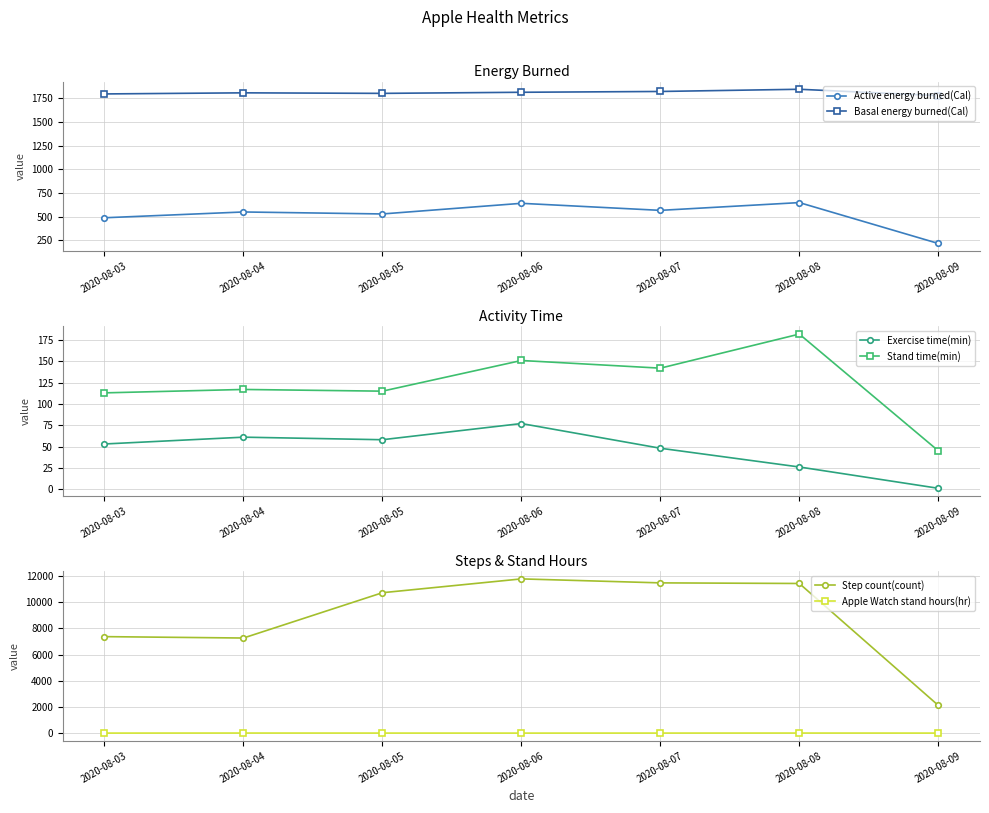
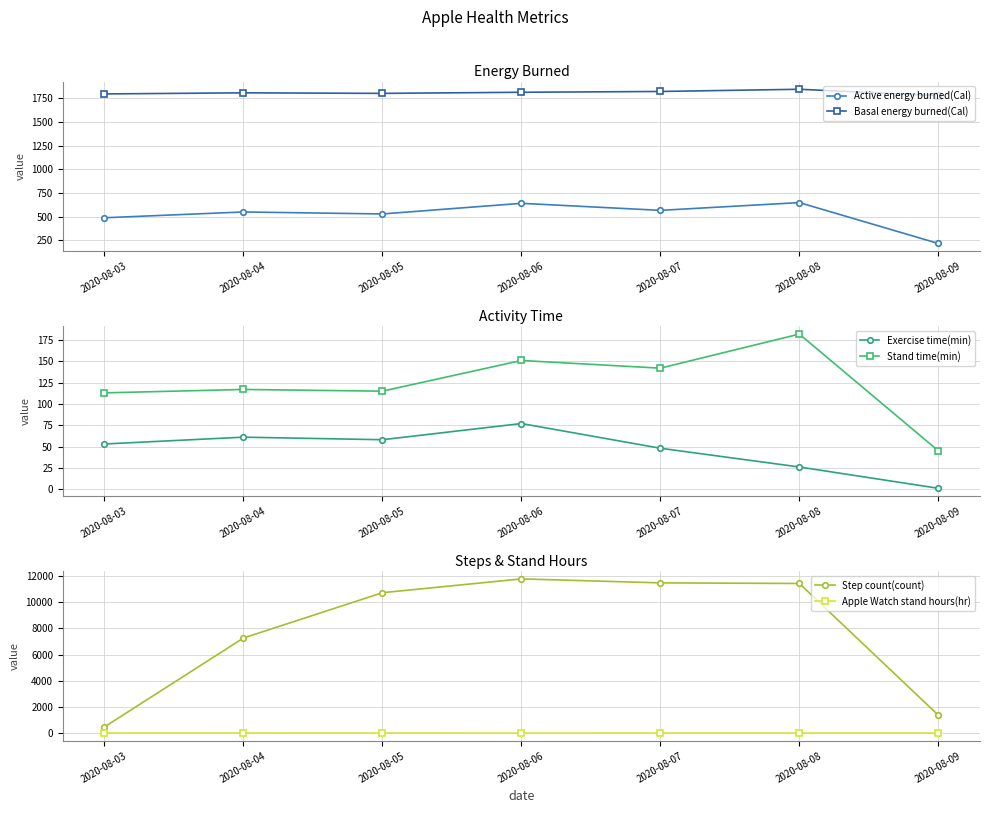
Steps & Stand Hours, Step count(count), 2020-08-03: 7400 -> 500
Steps & Stand Hours, Step count(count), 2020-08-09: 2100 -> 1400
